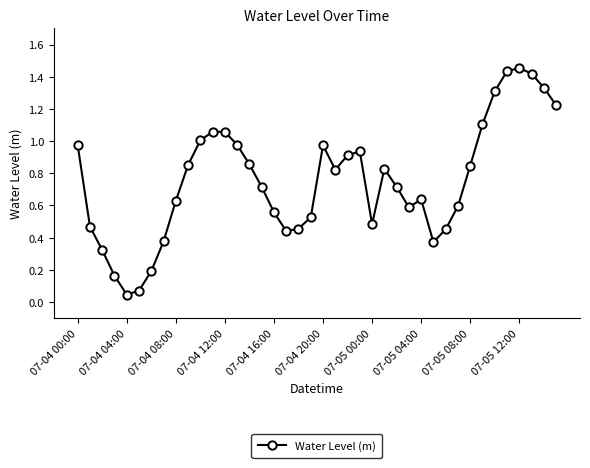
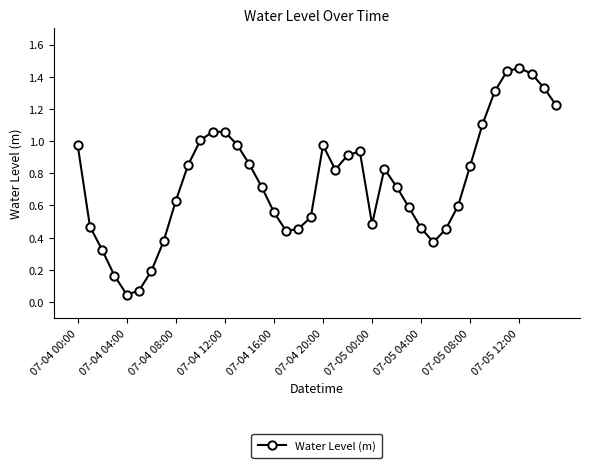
07-05 04:00: 0.64 -> 0.46
